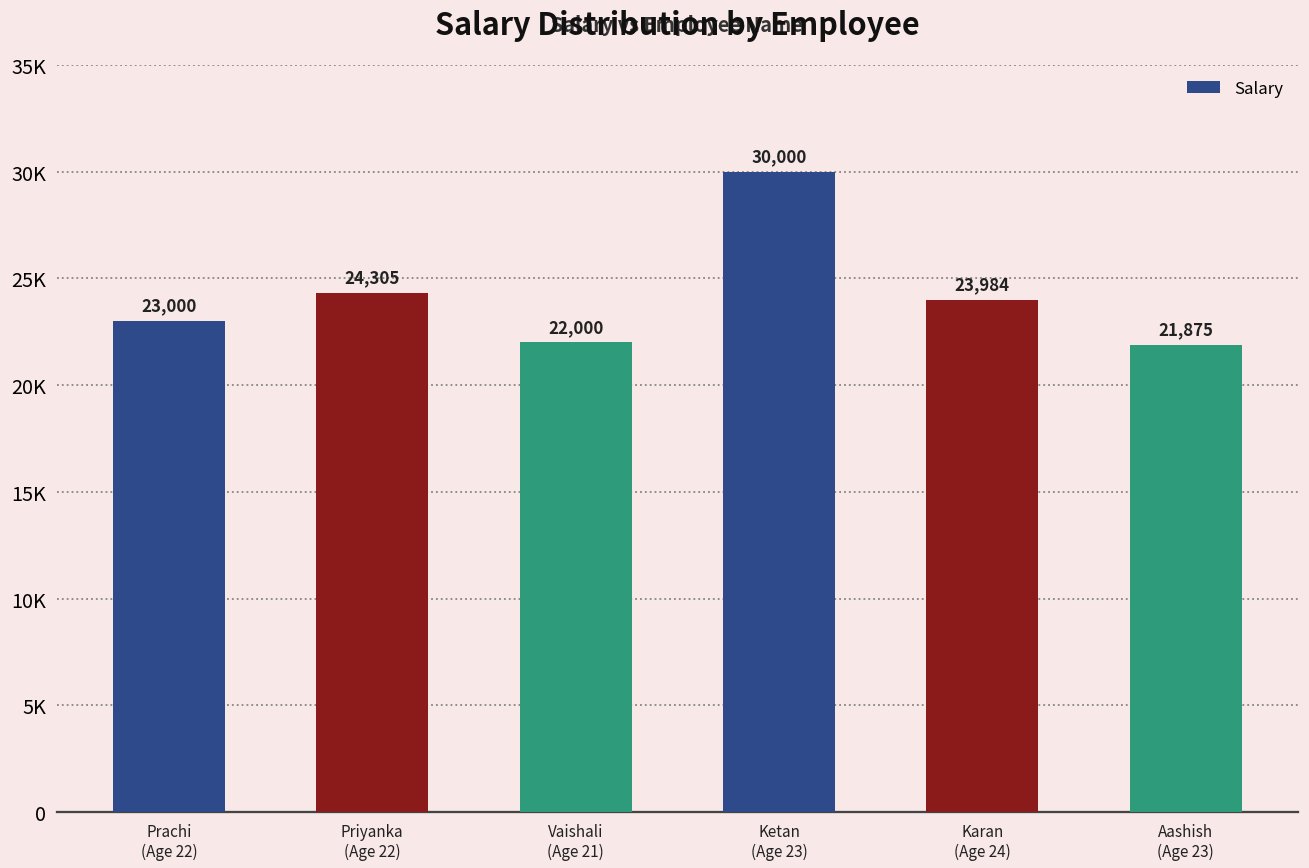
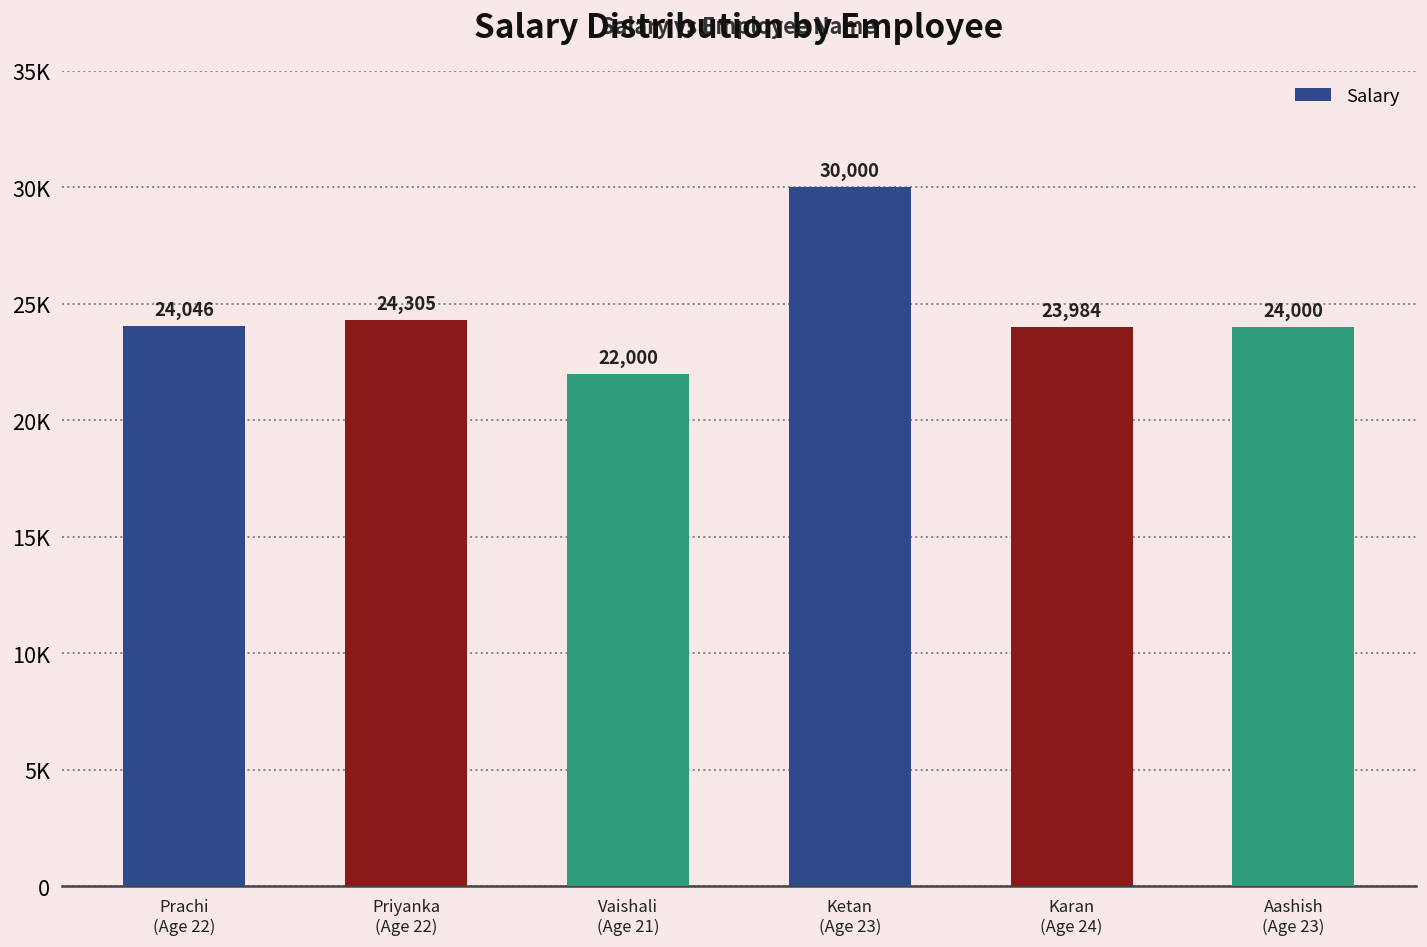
Prachi (Age 22): 23,000 -> 24,046
Aashish (Age 23): 21,875 -> 24,000
